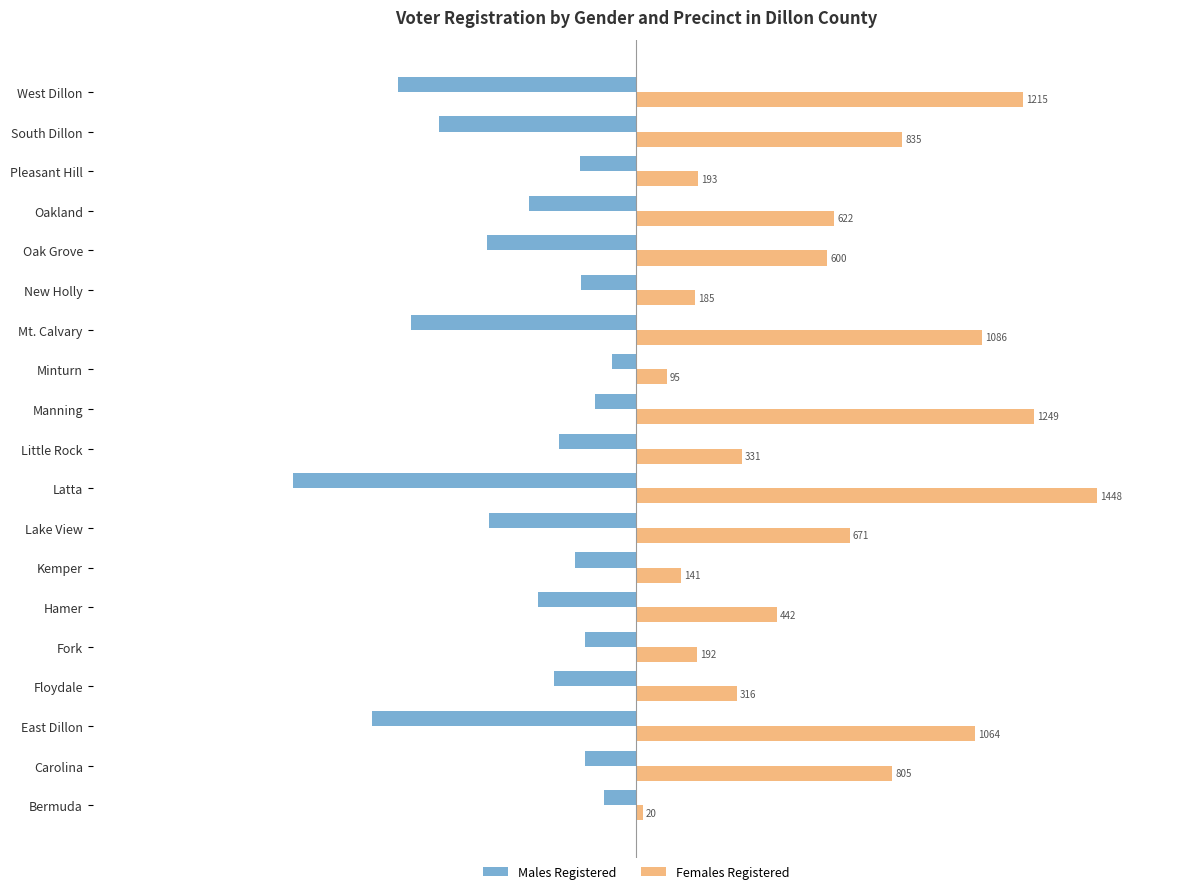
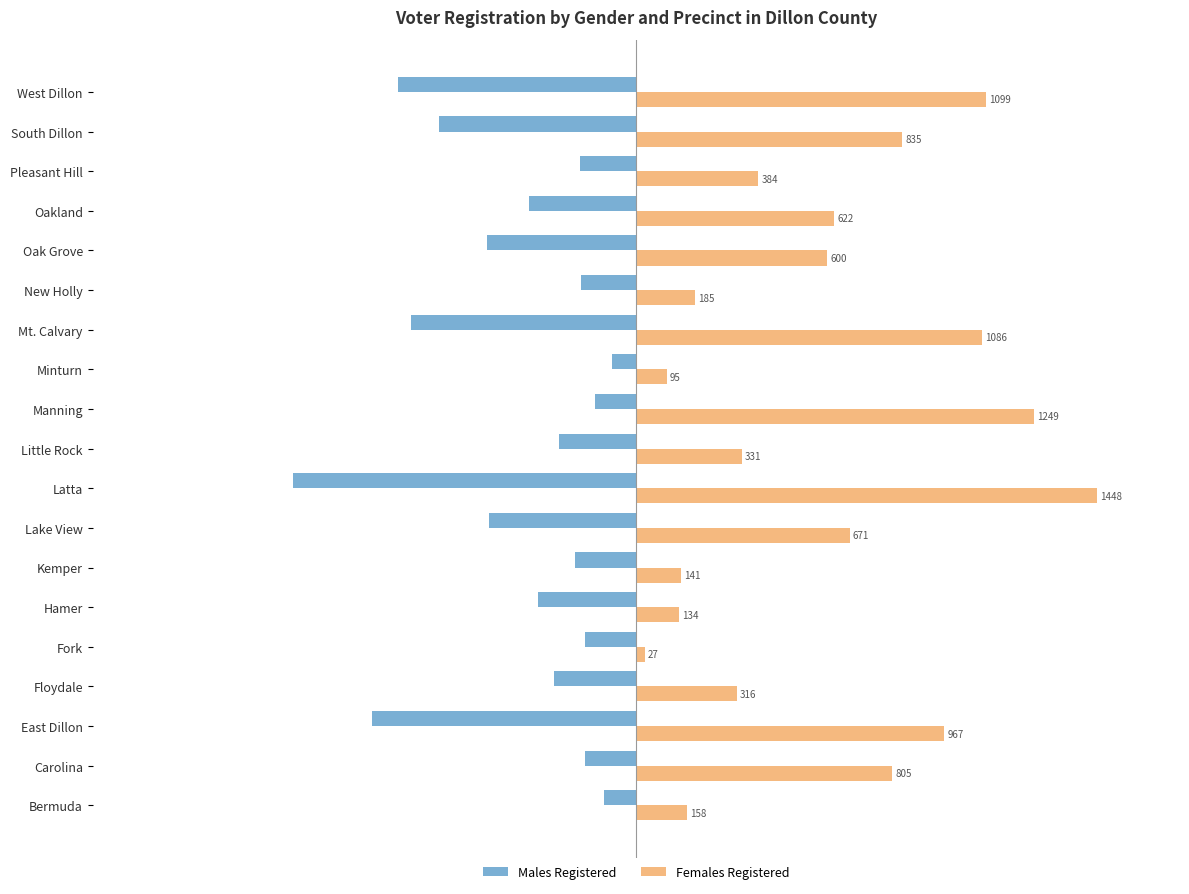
Females Registered, West Dillon: 1215 -> 1099
Females Registered, Pleasant Hill: 193 -> 384
Females Registered, Hamer: 442 -> 134
Females Registered, Fork: 192 -> 27
Females Registered, East Dillon: 1064 -> 967
Females Registered, Bermuda: 20 -> 158
